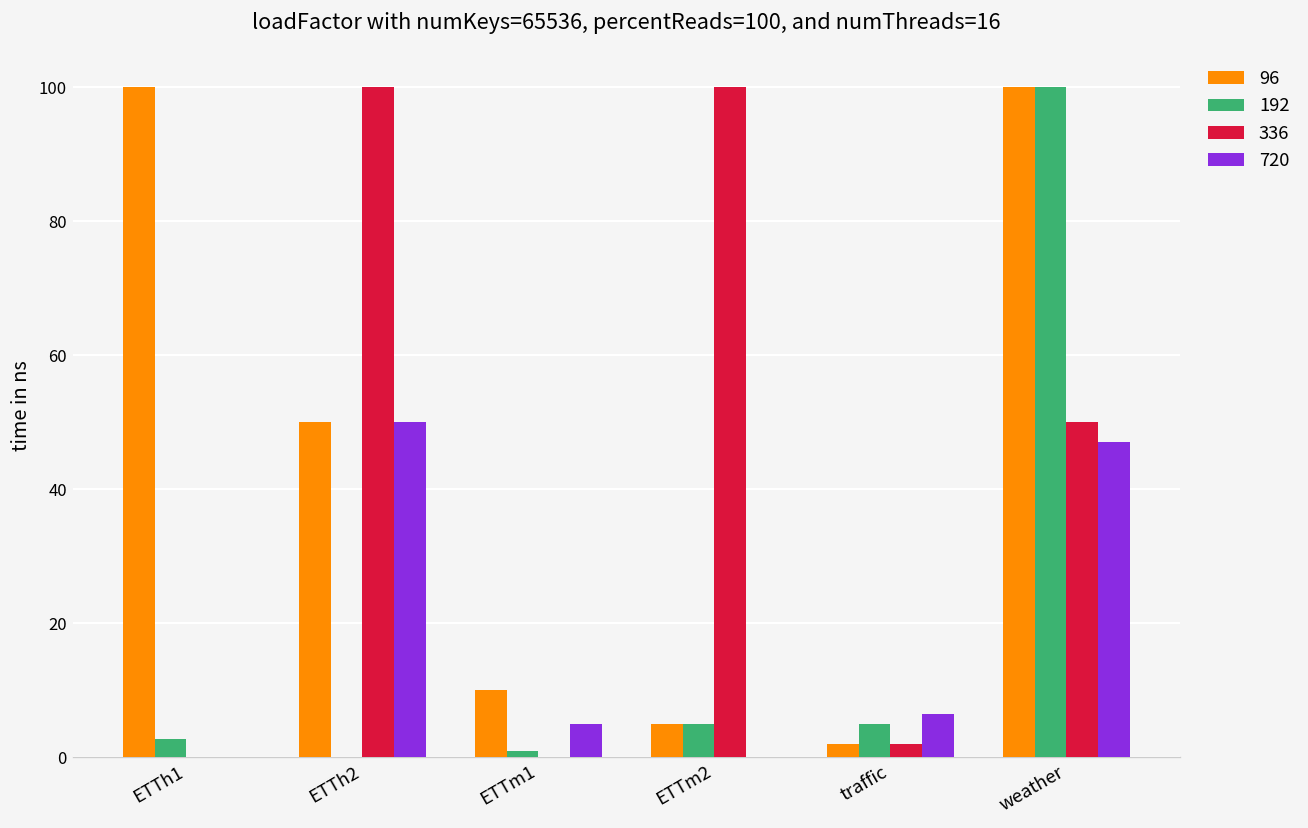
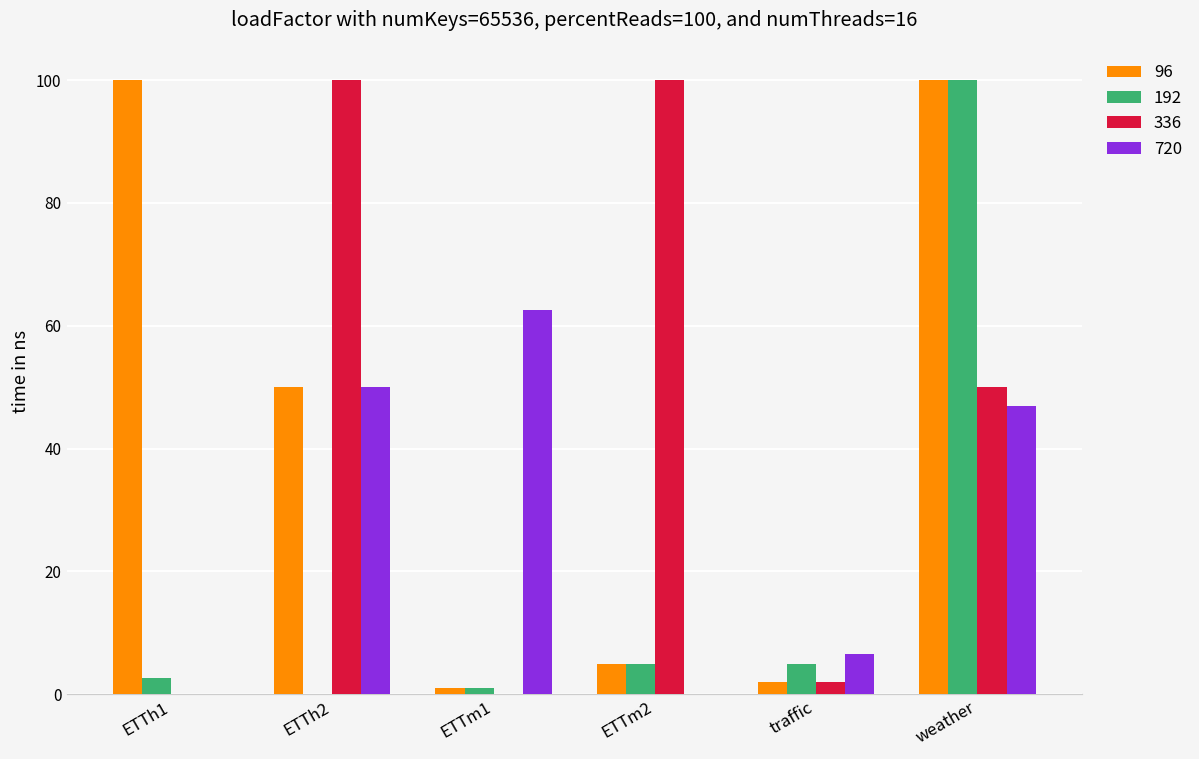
96, ETTm1: 10 -> 1
720, ETTm1: 5 -> 63
